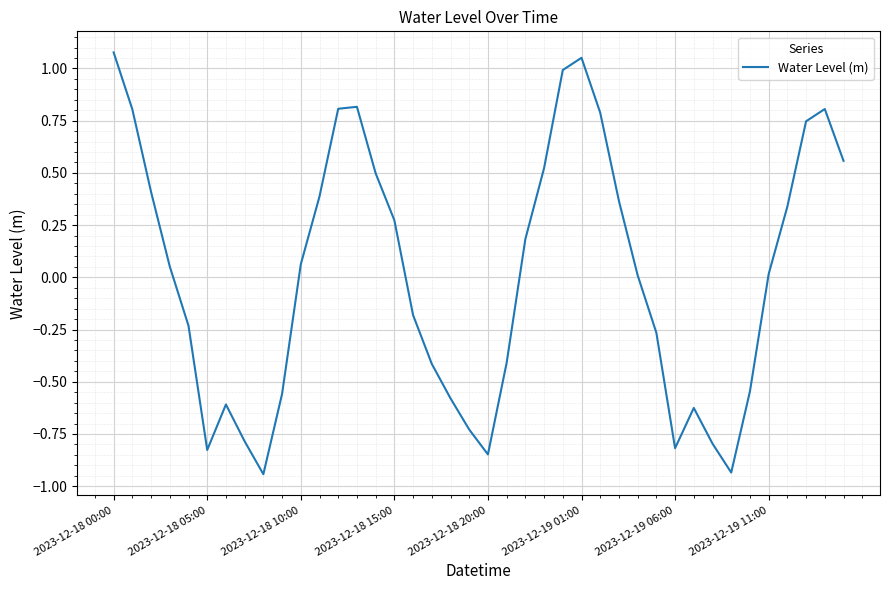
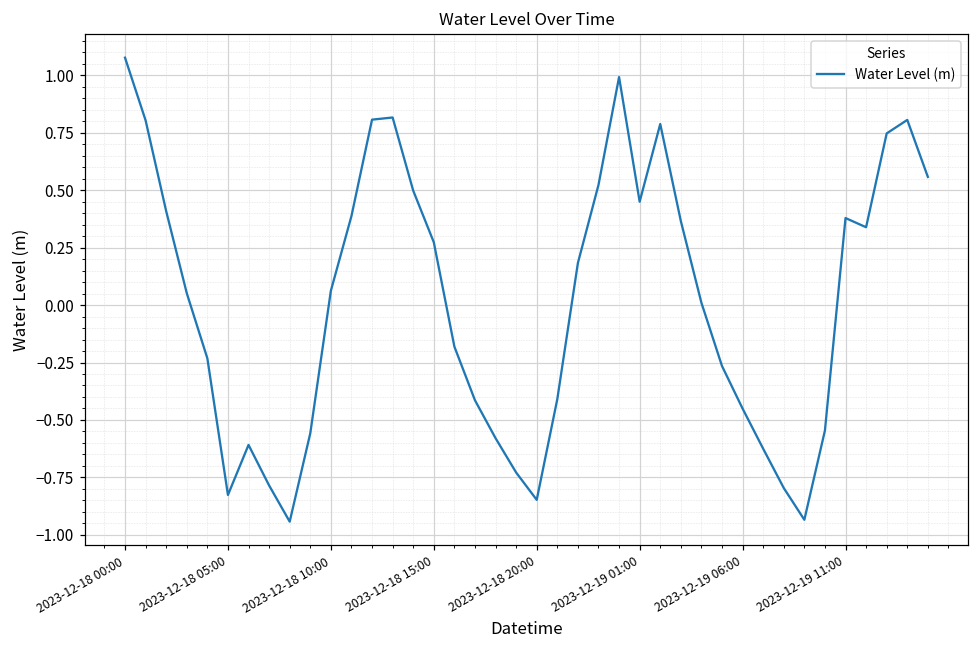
2023-12-19 01:00: 1.05 -> 0.45
2023-12-19 06:00: -0.82 -> -0.45
2023-12-19 11:00: 0.02 -> 0.38
